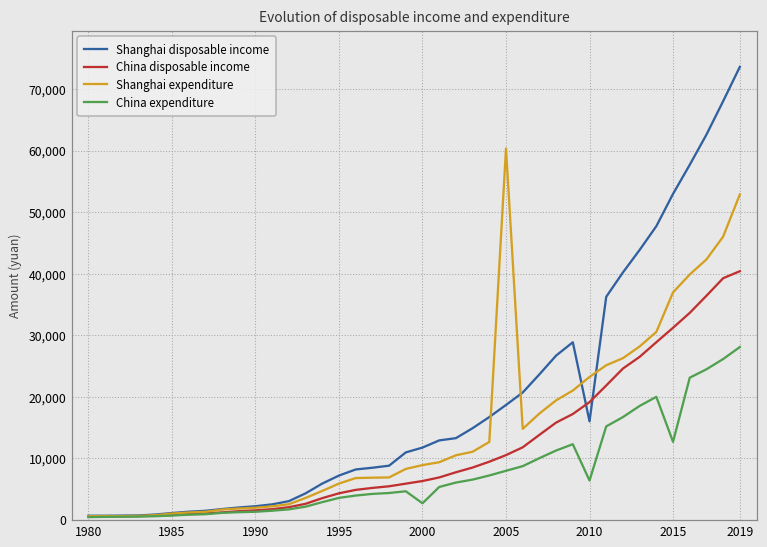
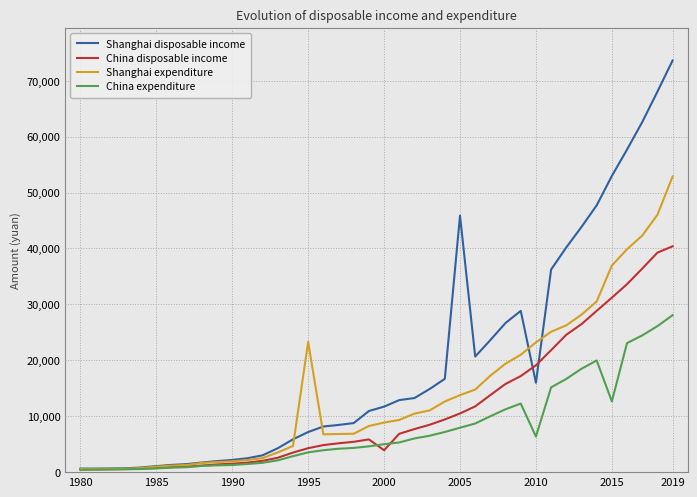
Shanghai expenditure, 1995: 6,000 -> 23,000
China disposable income, 2000: 6,000 -> 4,000
China expenditure, 2000: 3,000 -> 5,000
Shanghai disposable income, 2005: 19,000 -> 46,000
Shanghai expenditure, 2005: 60,000 -> 14,000
